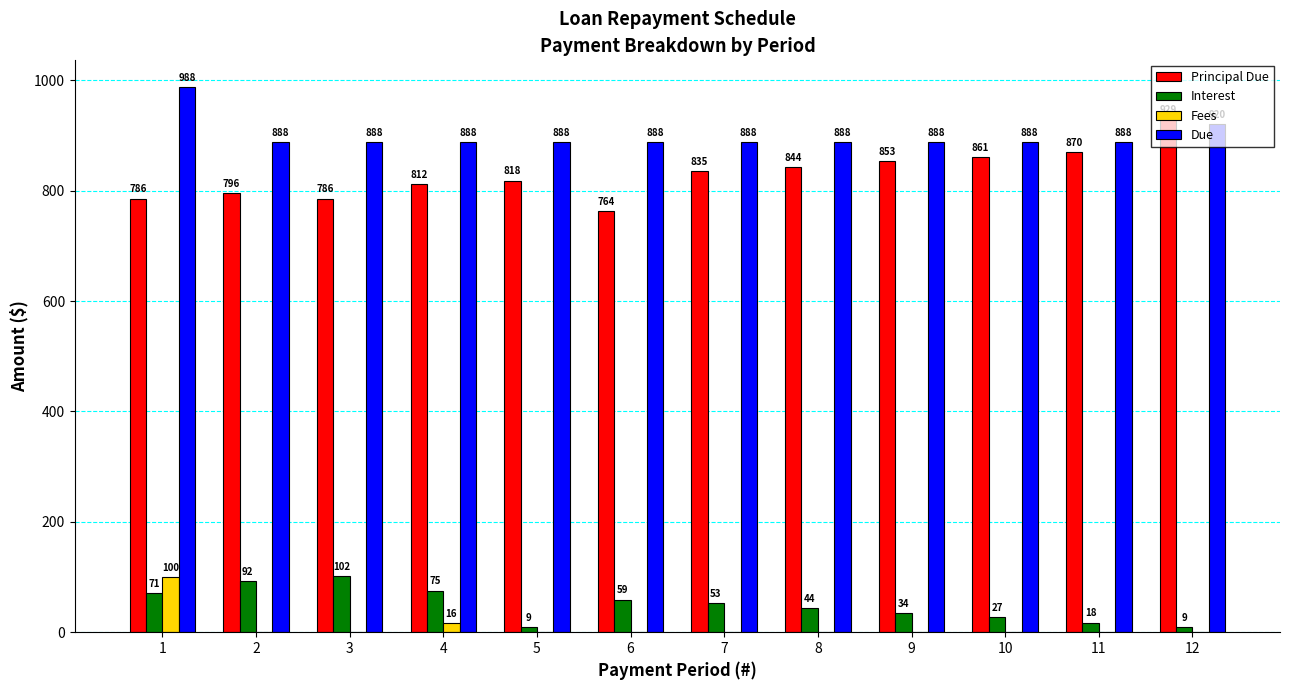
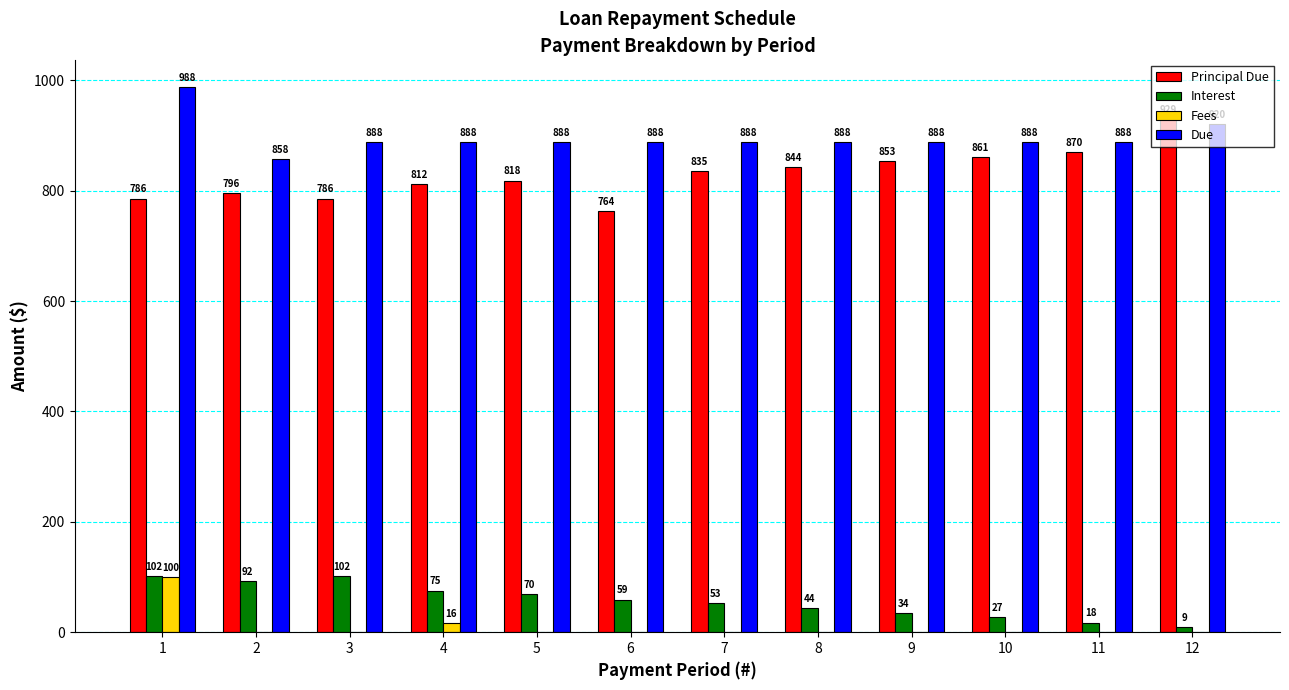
Interest, 1: 71 -> 102
Due, 2: 888 -> 858
Interest, 5: 9 -> 70
